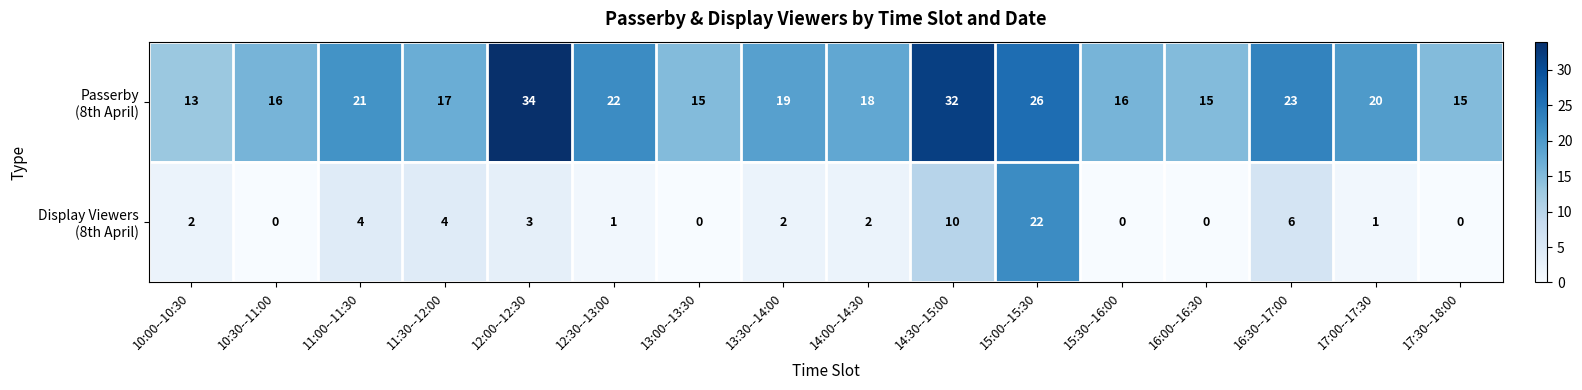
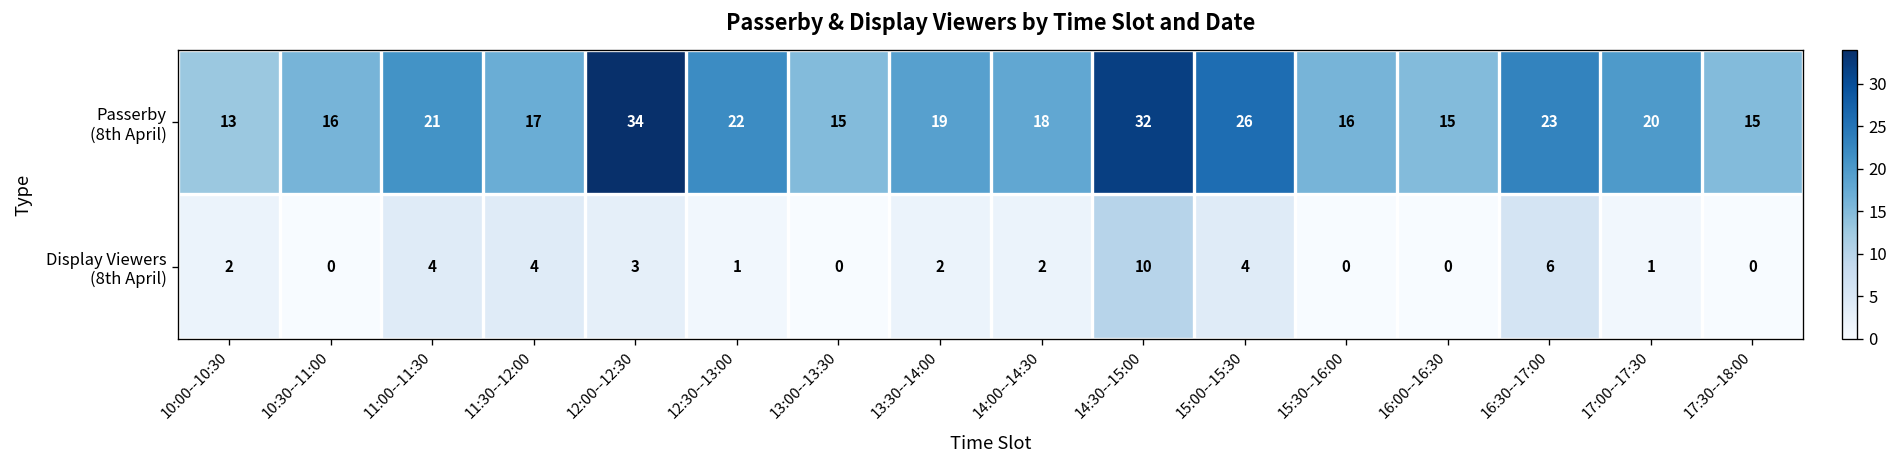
Display Viewers (8th April), 15:00--15:30: 22 -> 4
